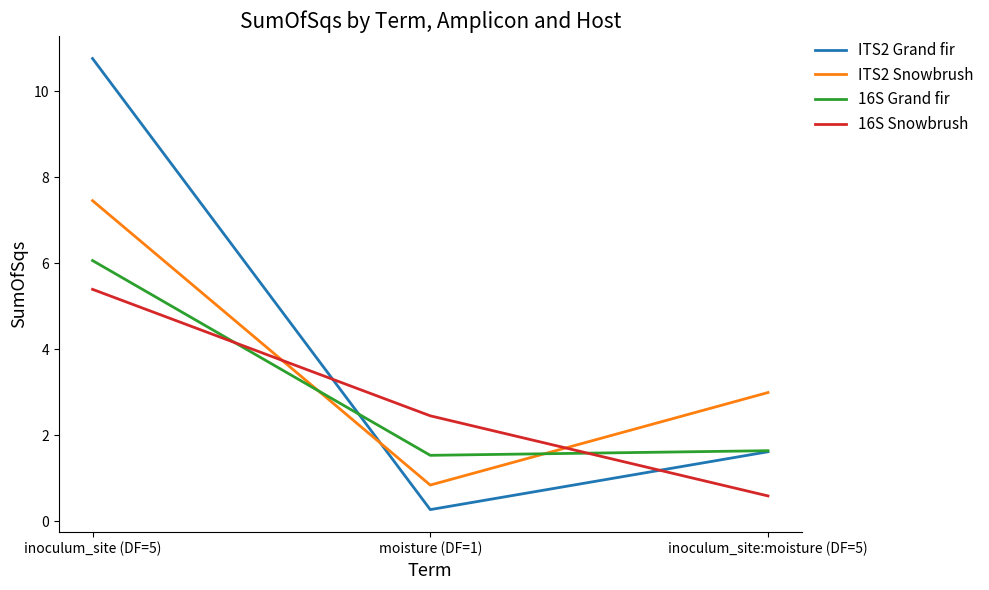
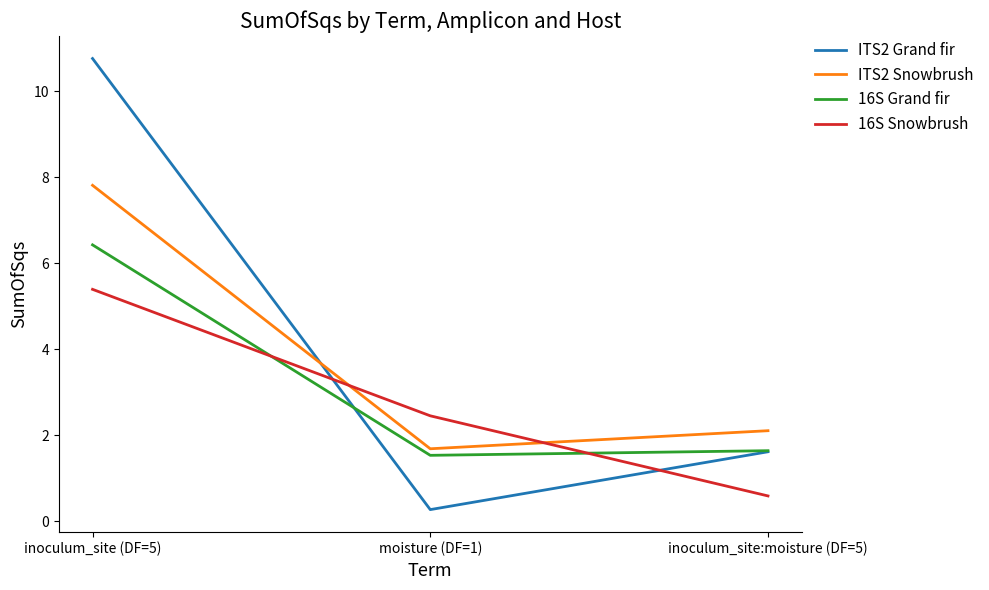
ITS2 Snowbrush, inoculum_site (DF=5): 7.5 -> 7.8
16S Grand fir, inoculum_site (DF=5): 6.1 -> 6.4
ITS2 Snowbrush, moisture (DF=1): 0.8 -> 1.7
ITS2 Snowbrush, inoculum_site:moisture (DF=5): 3.0 -> 2.1
